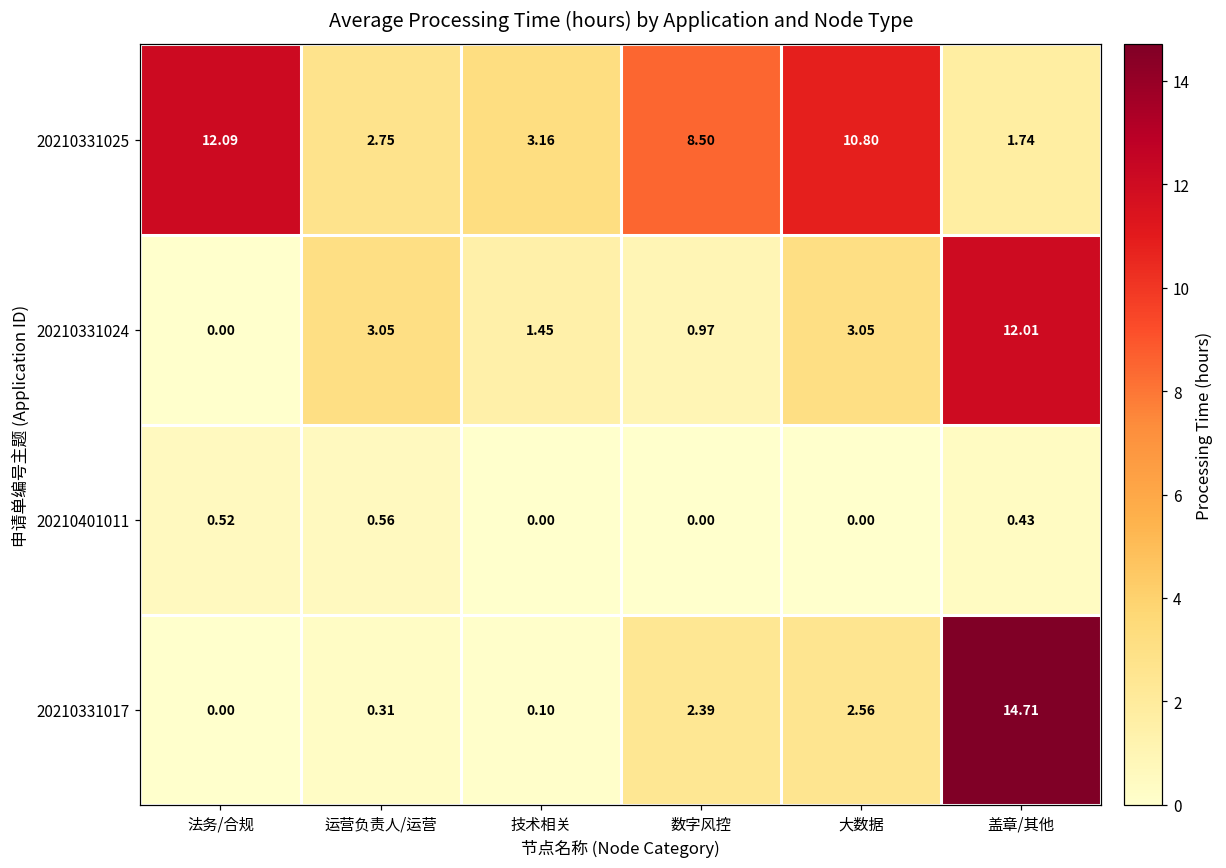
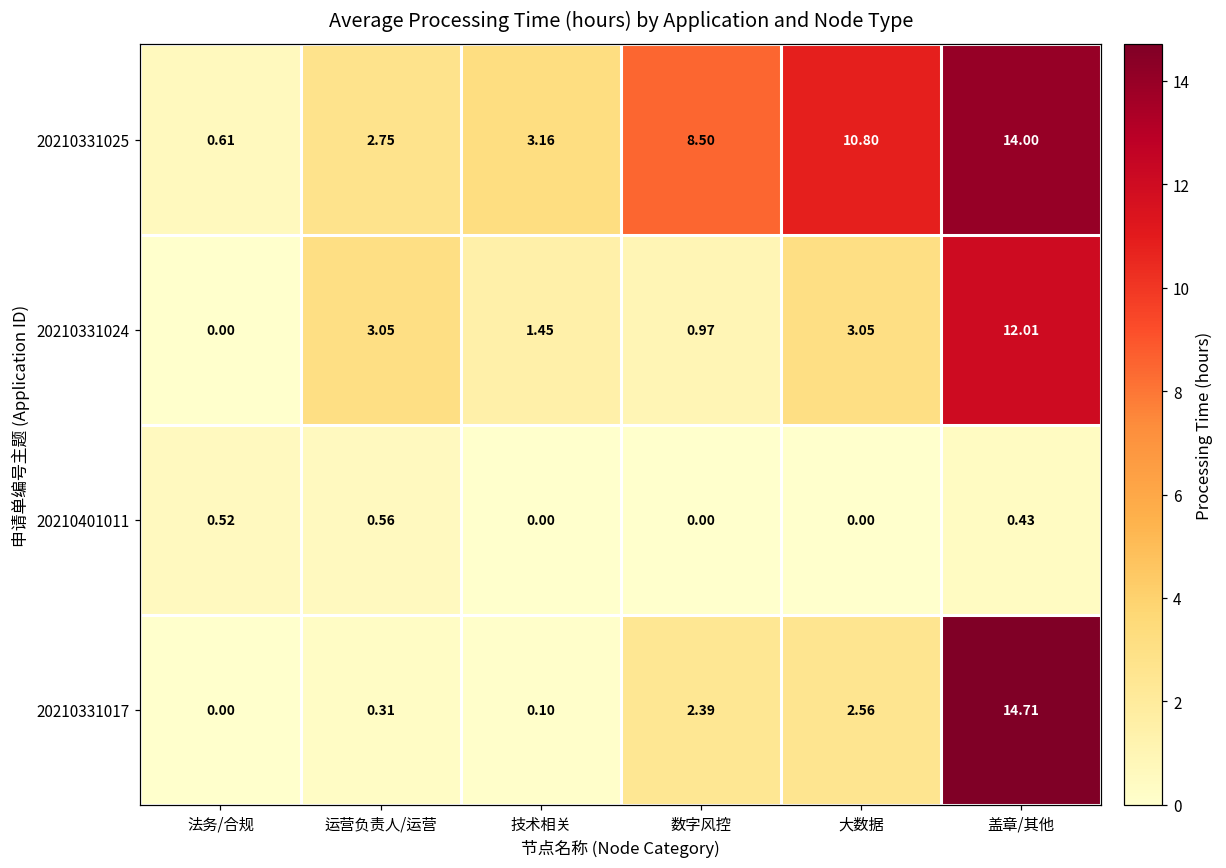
20210331025, 法务/合规: 12.09 -> 0.61
20210331025, 盖章/其他: 1.74 -> 14.00
